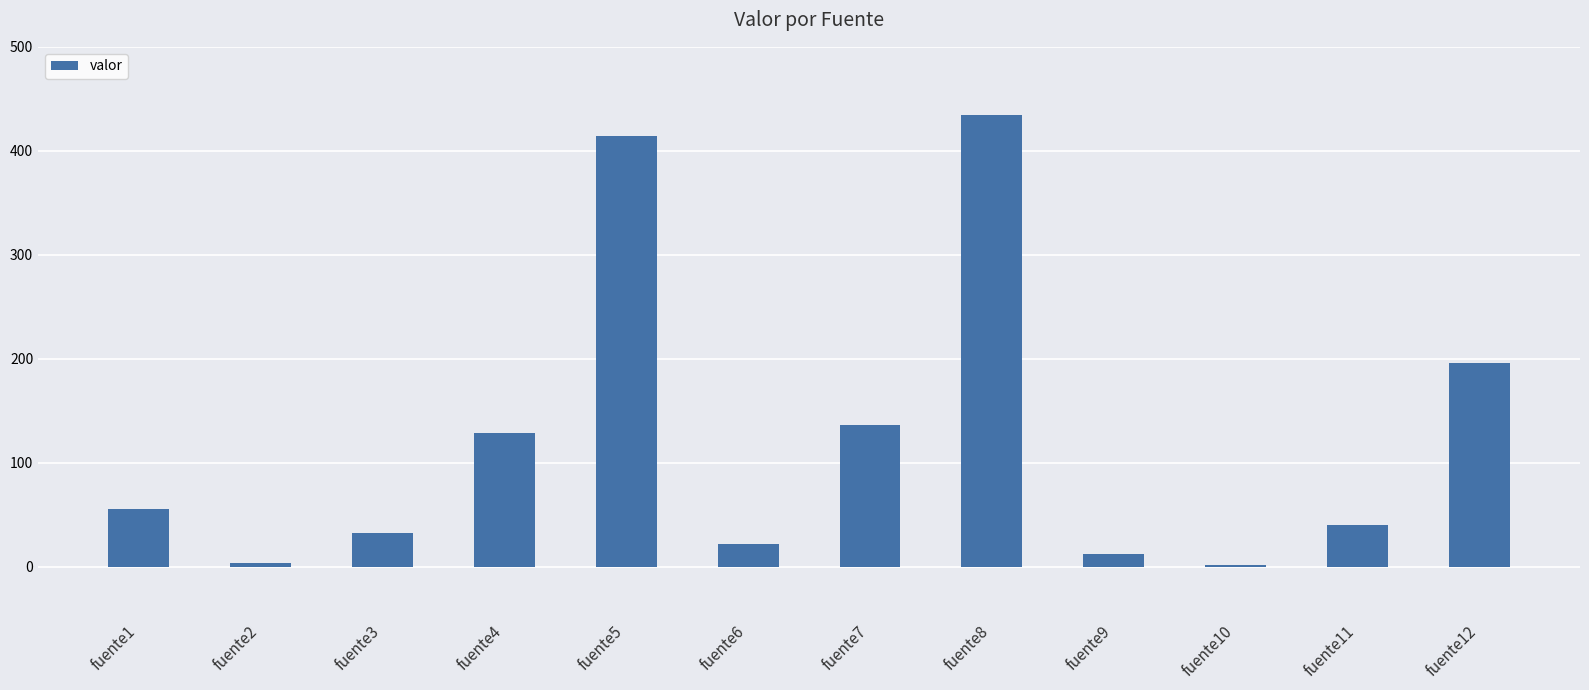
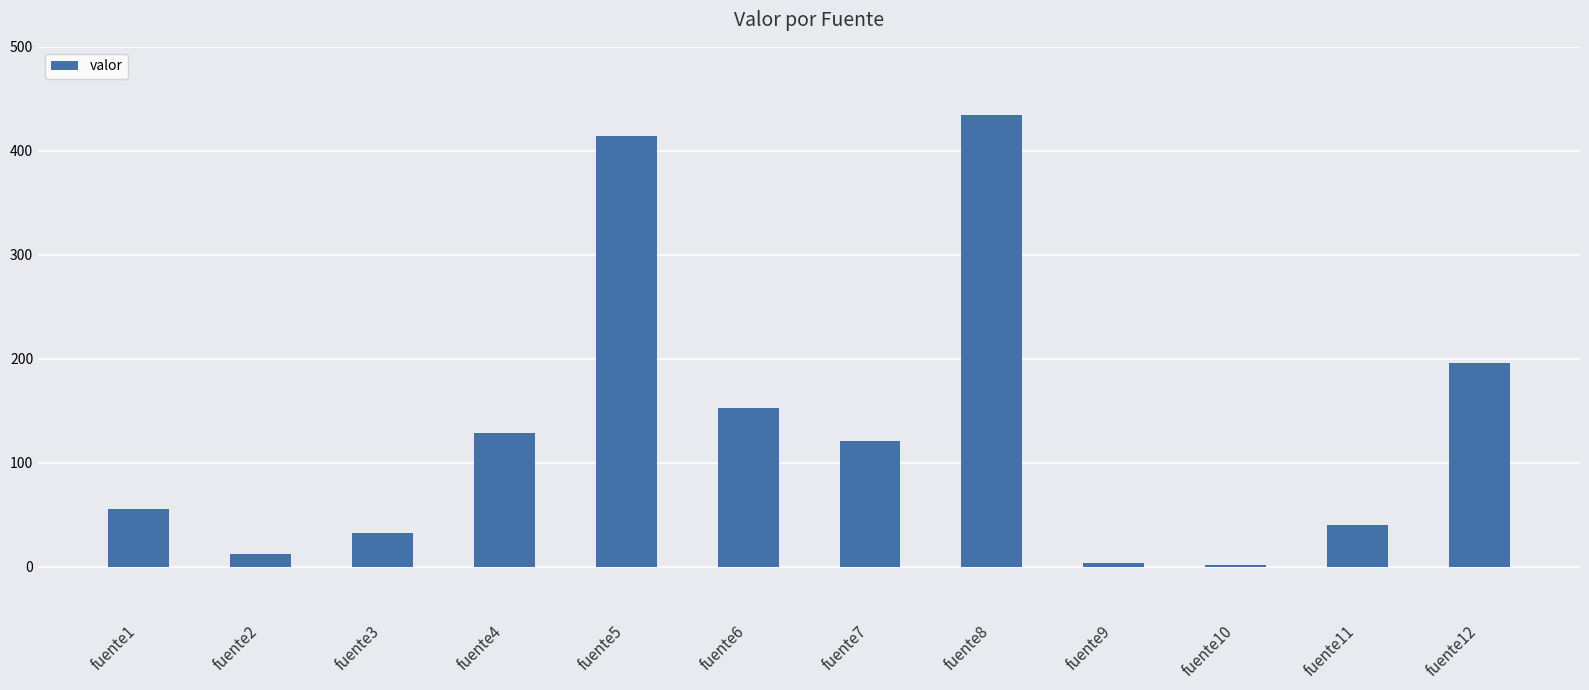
fuente2: 4 -> 12
fuente6: 22 -> 153
fuente7: 136 -> 121
fuente9: 12 -> 4
